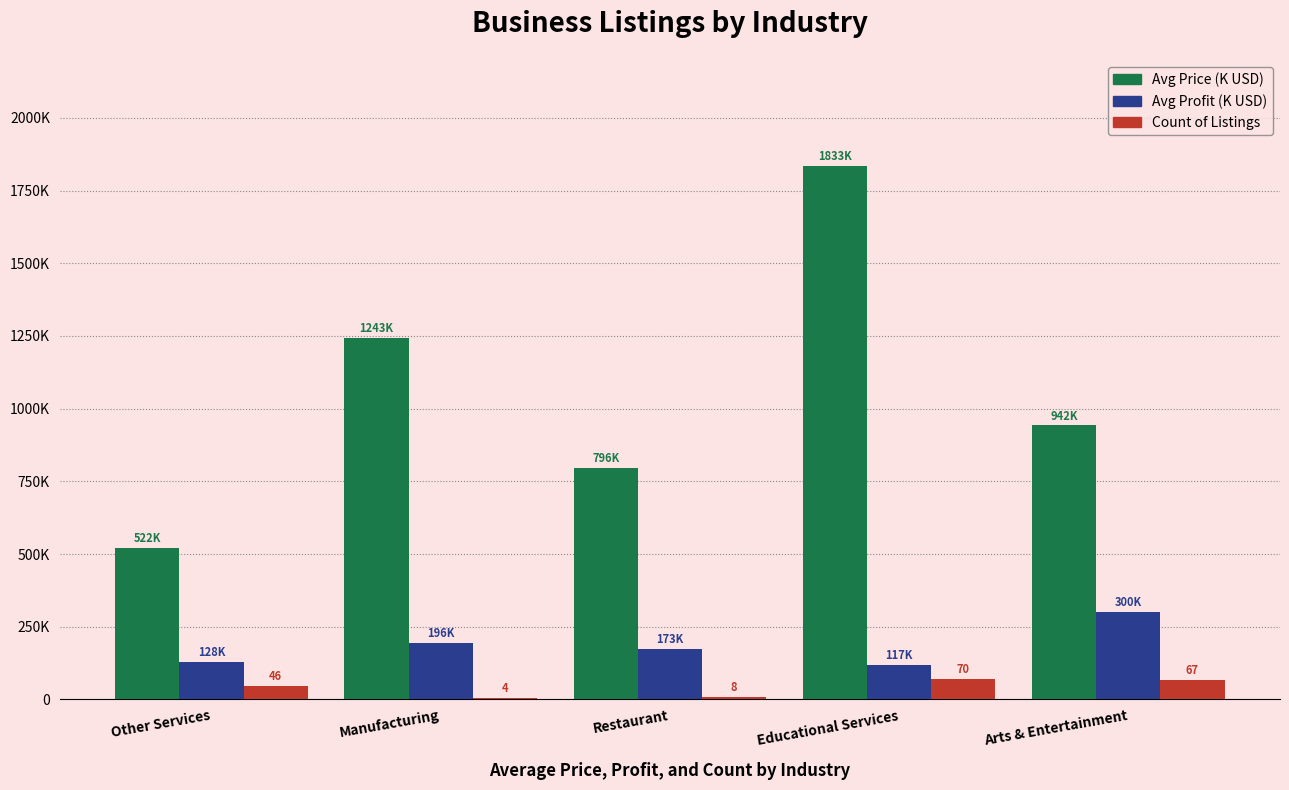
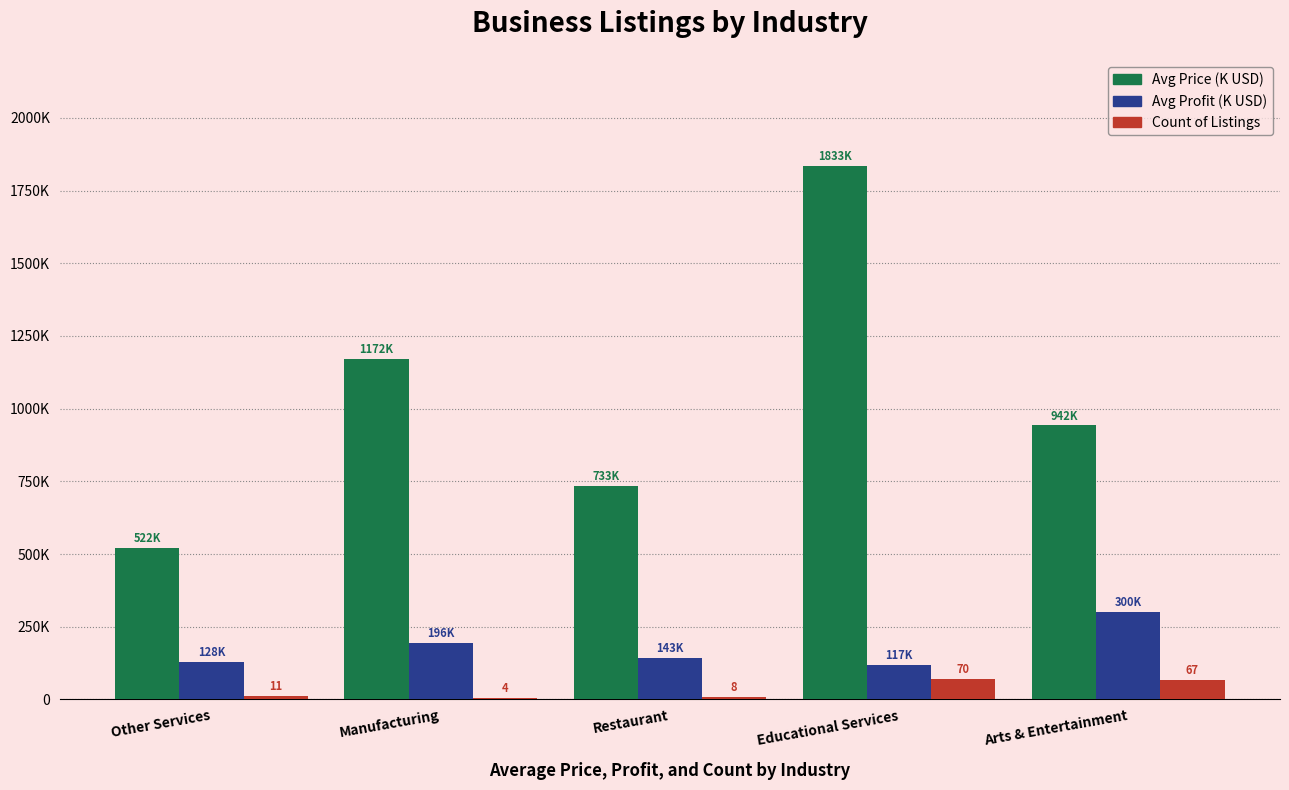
Count of Listings, Other Services: 46 -> 11
Avg Price (K USD), Manufacturing: 1243K -> 1172K
Avg Price (K USD), Restaurant: 796K -> 733K
Avg Profit (K USD), Restaurant: 173K -> 143K
